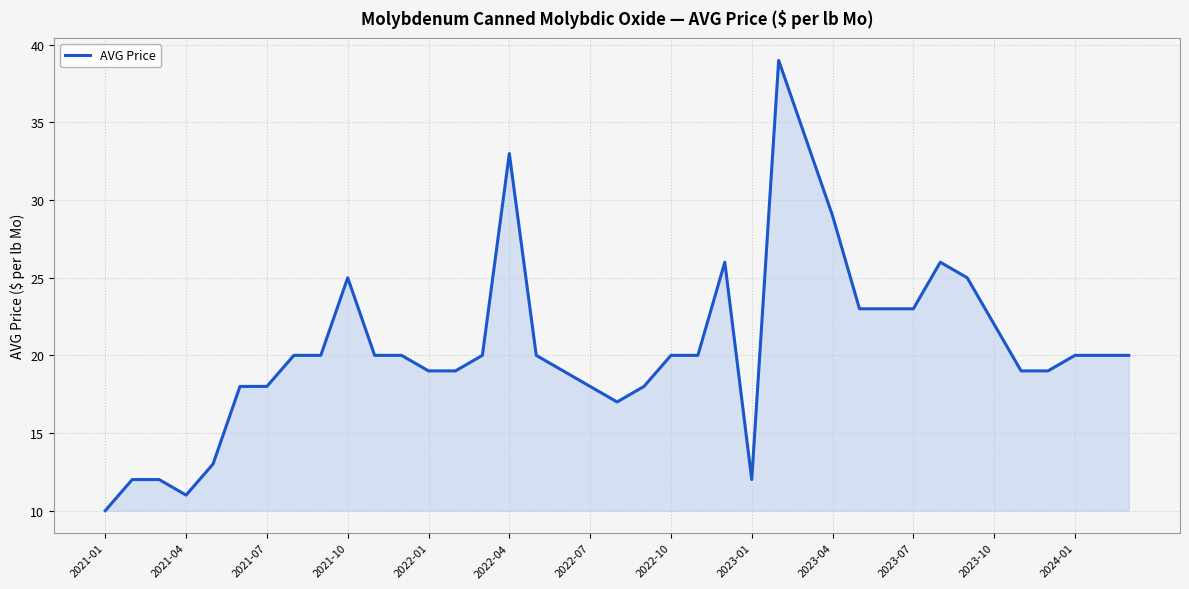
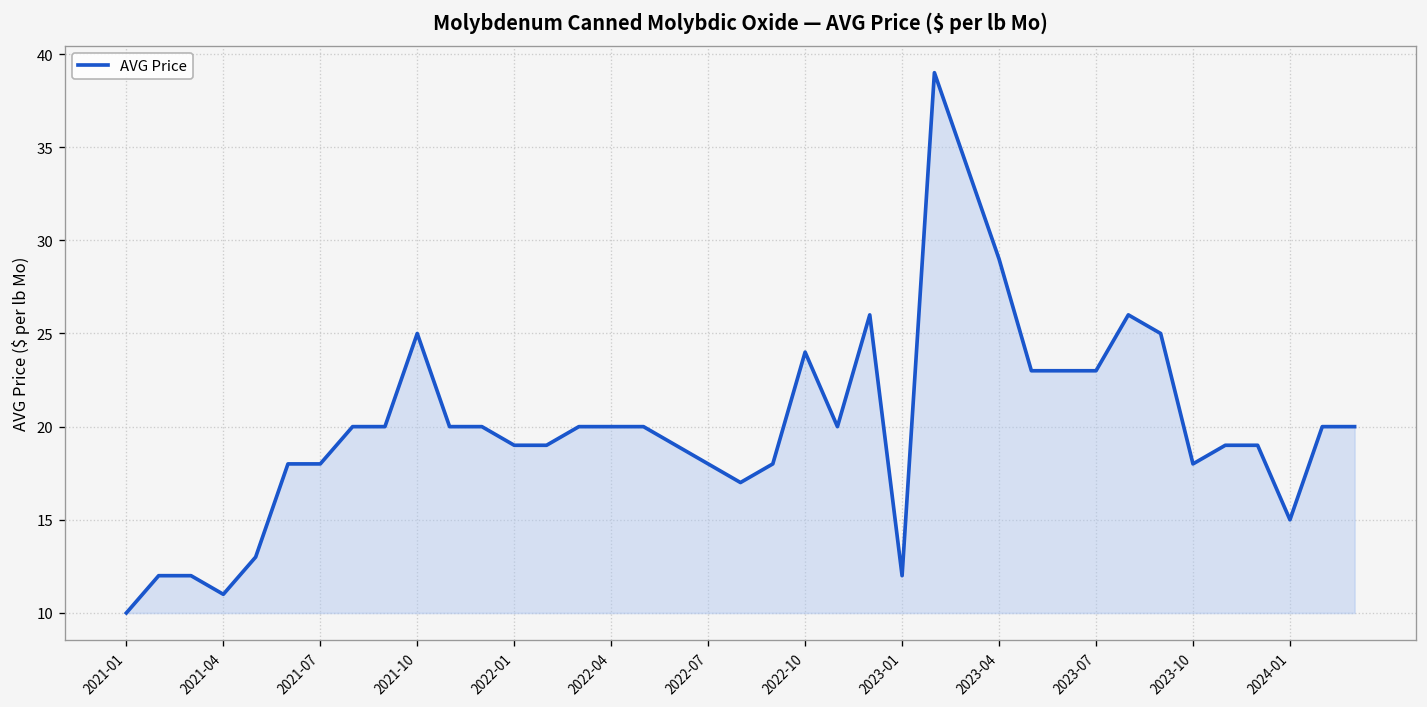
2022-04: 33 -> 20
2022-10: 20 -> 24
2023-10: 22 -> 18
2024-01: 20 -> 15
